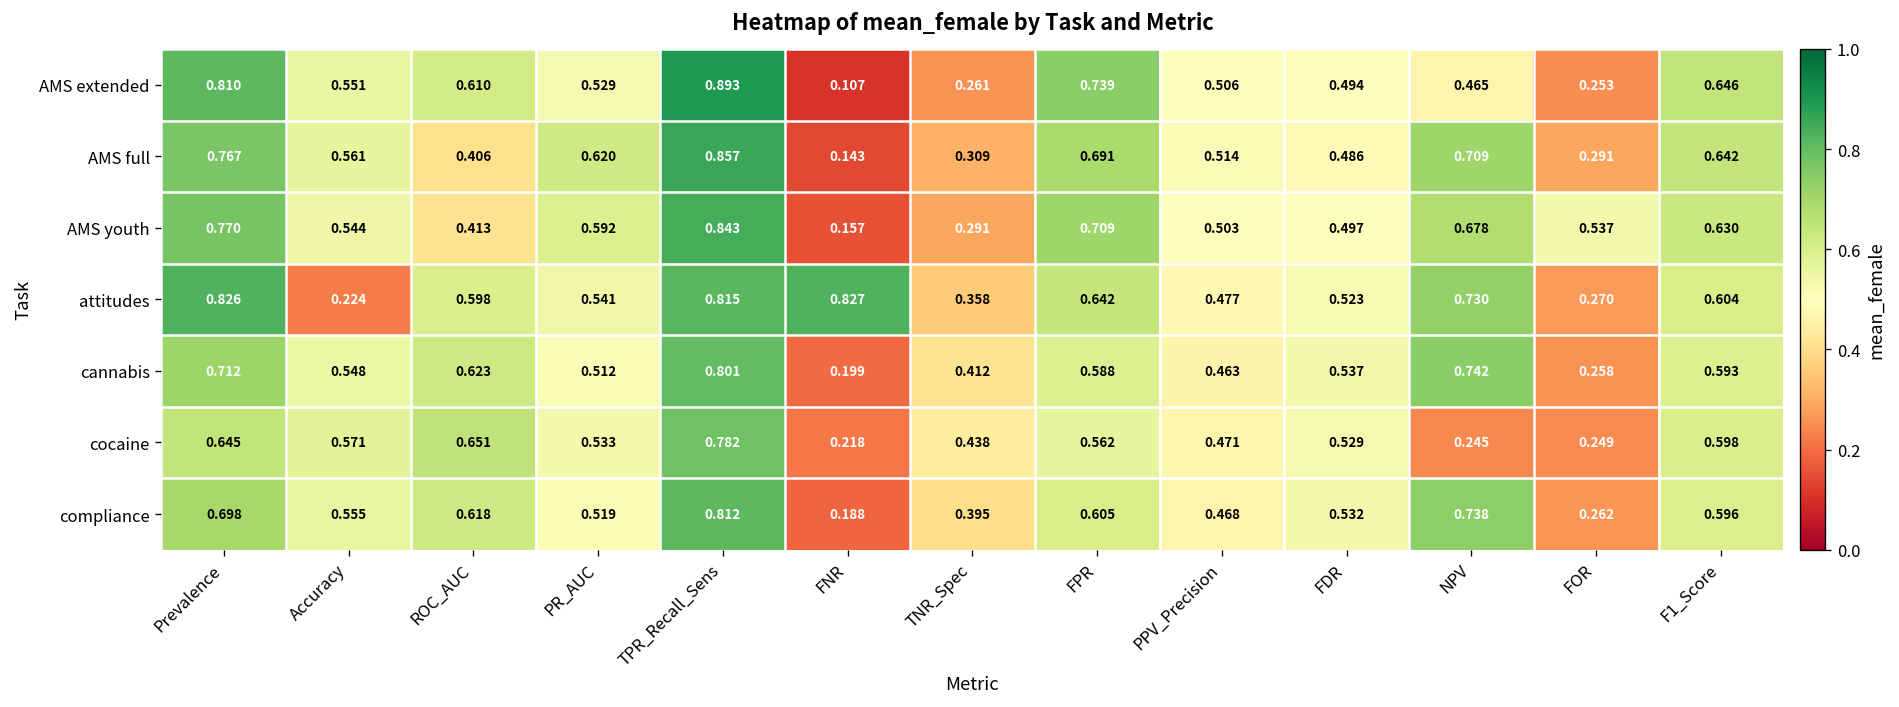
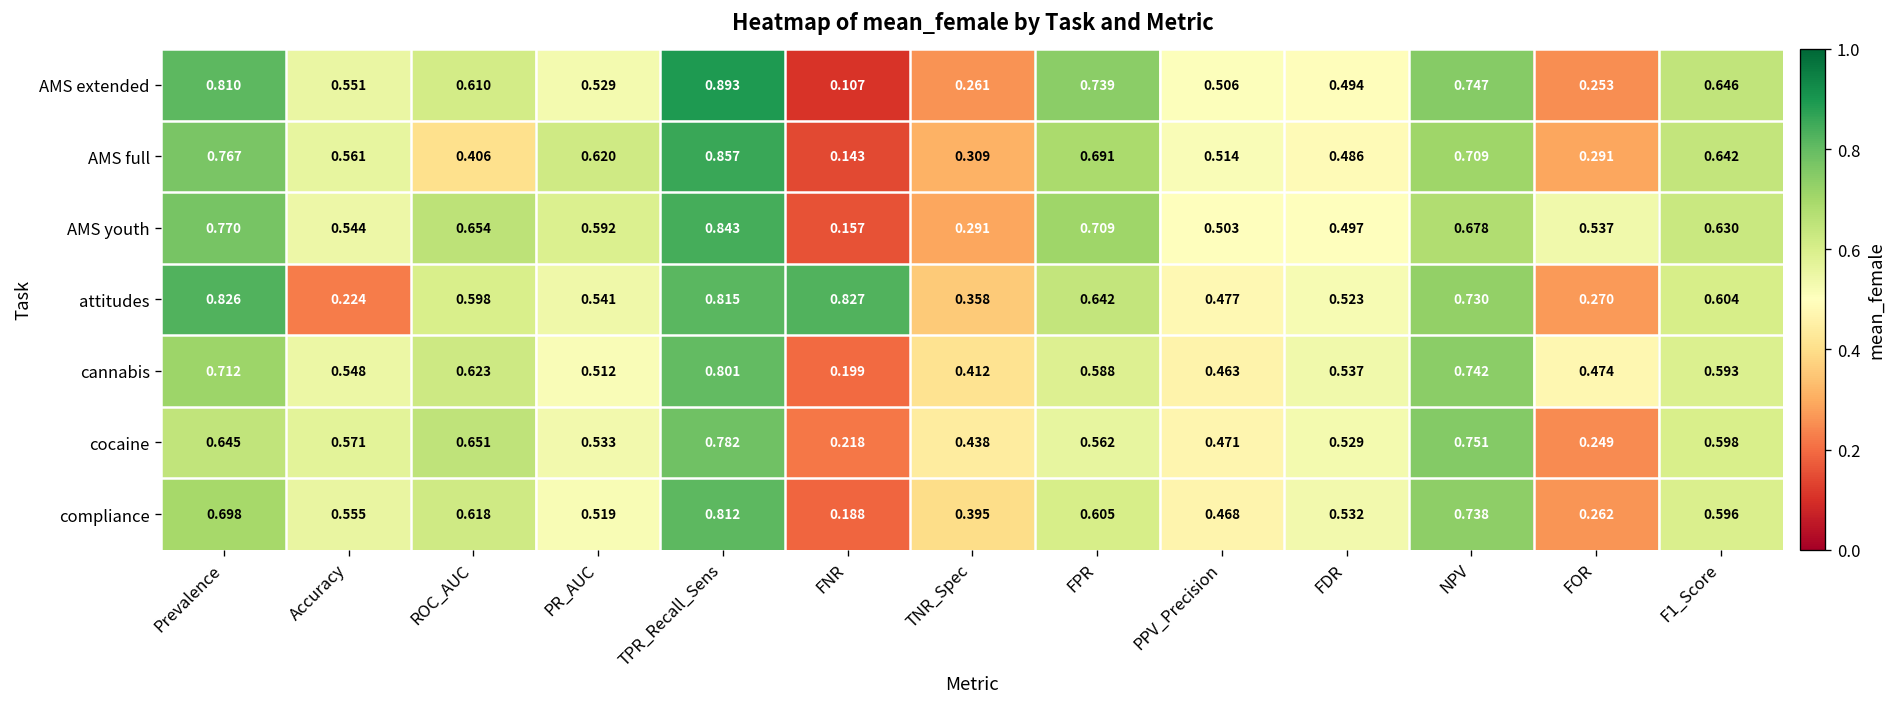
AMS extended, NPV: 0.465 -> 0.747
AMS youth, ROC_AUC: 0.413 -> 0.654
cannabis, FOR: 0.258 -> 0.474
cocaine, NPV: 0.245 -> 0.751
